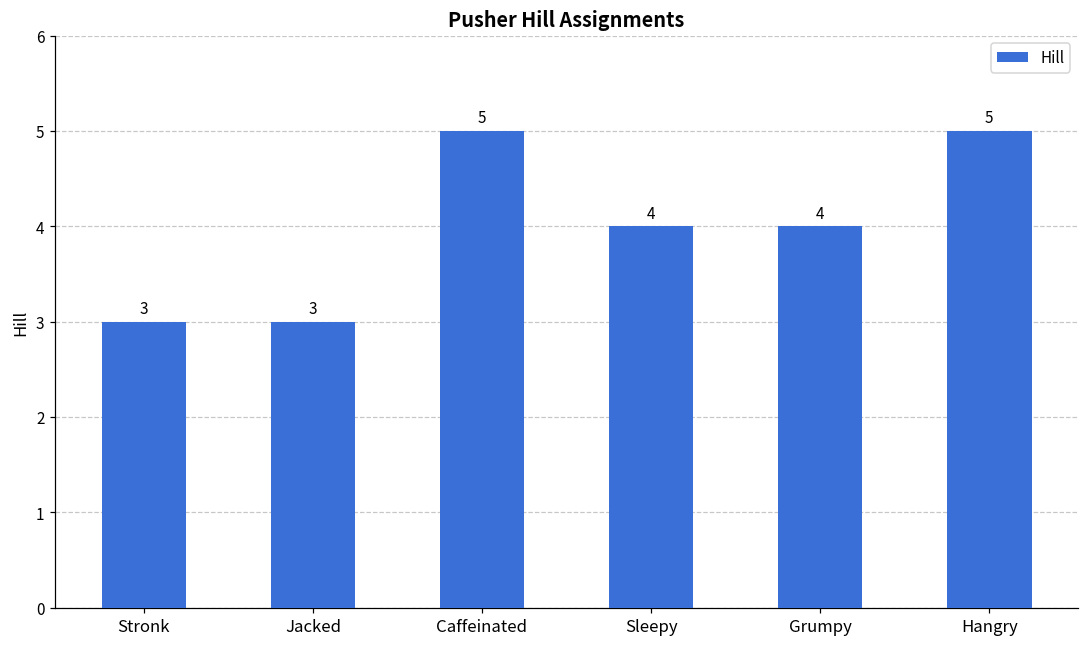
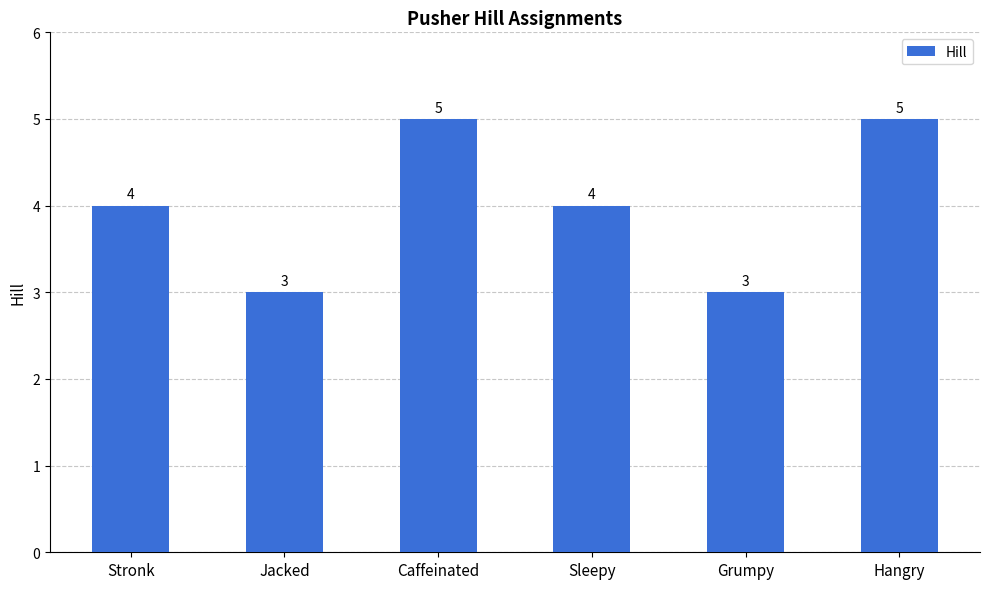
Stronk: 3 -> 4
Grumpy: 4 -> 3
